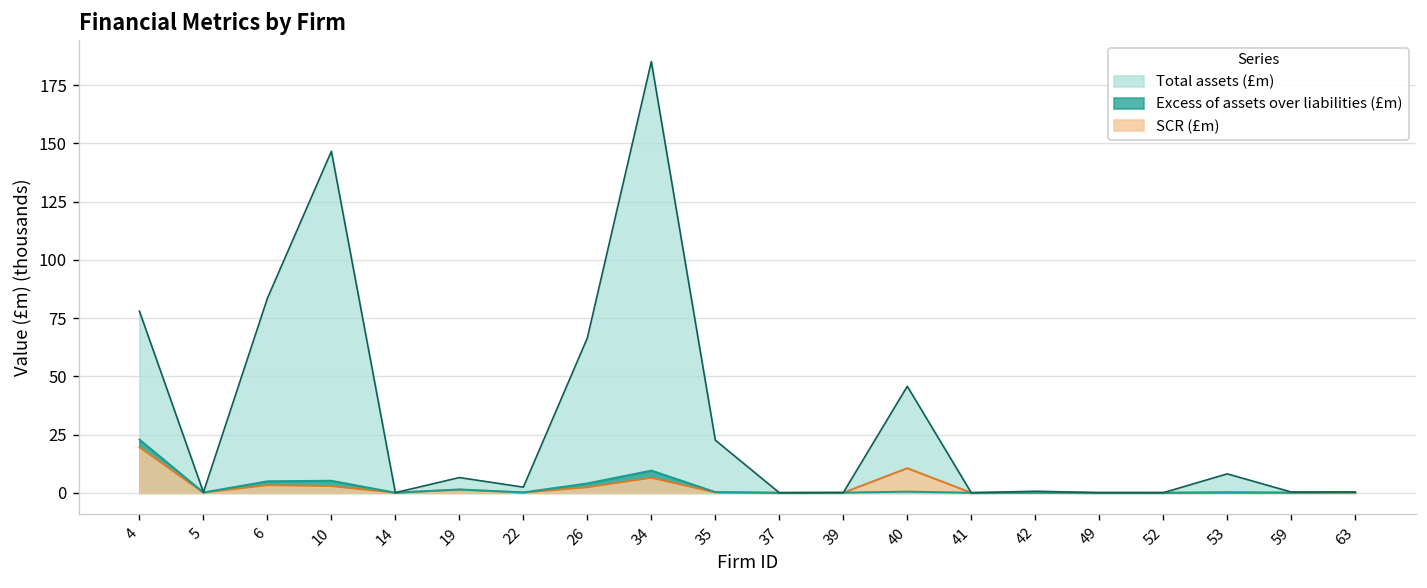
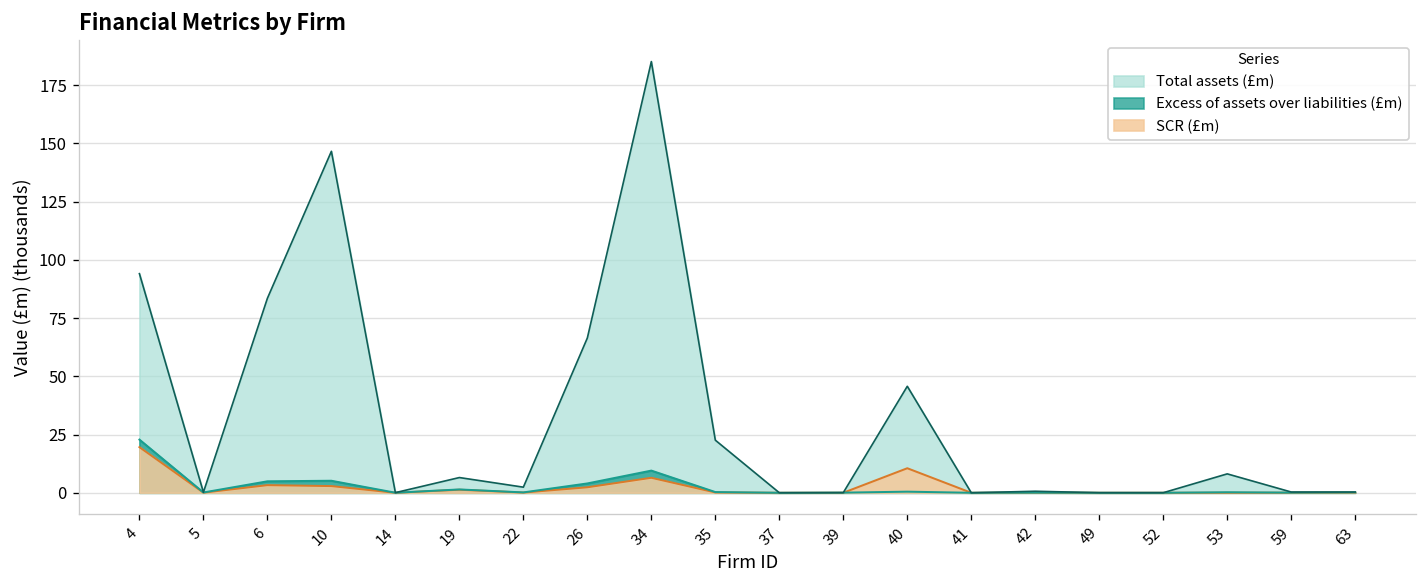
Total assets (£m), 4: 78 -> 94
